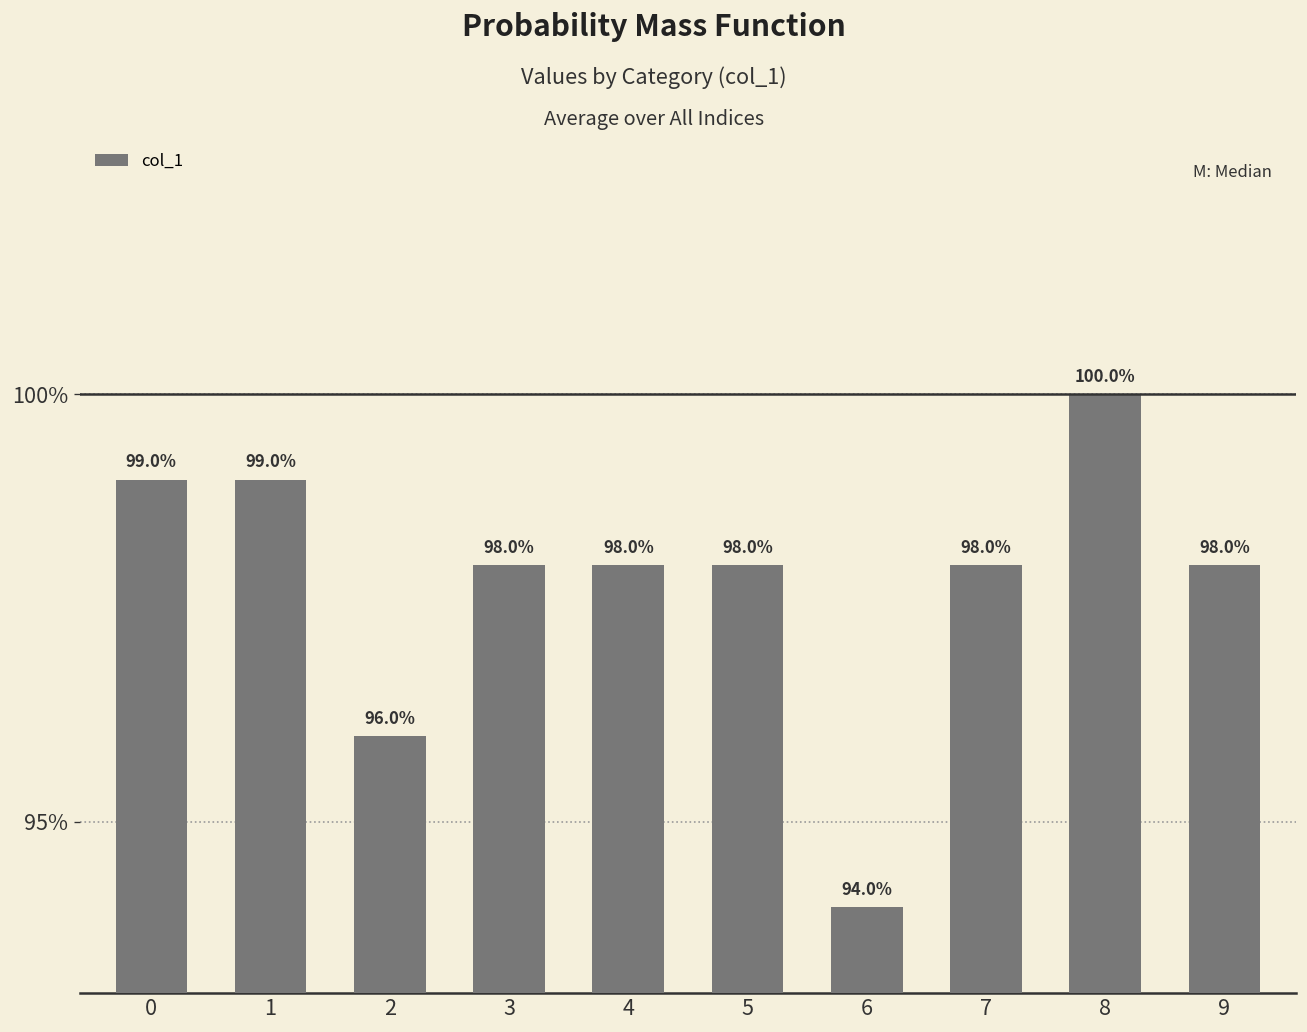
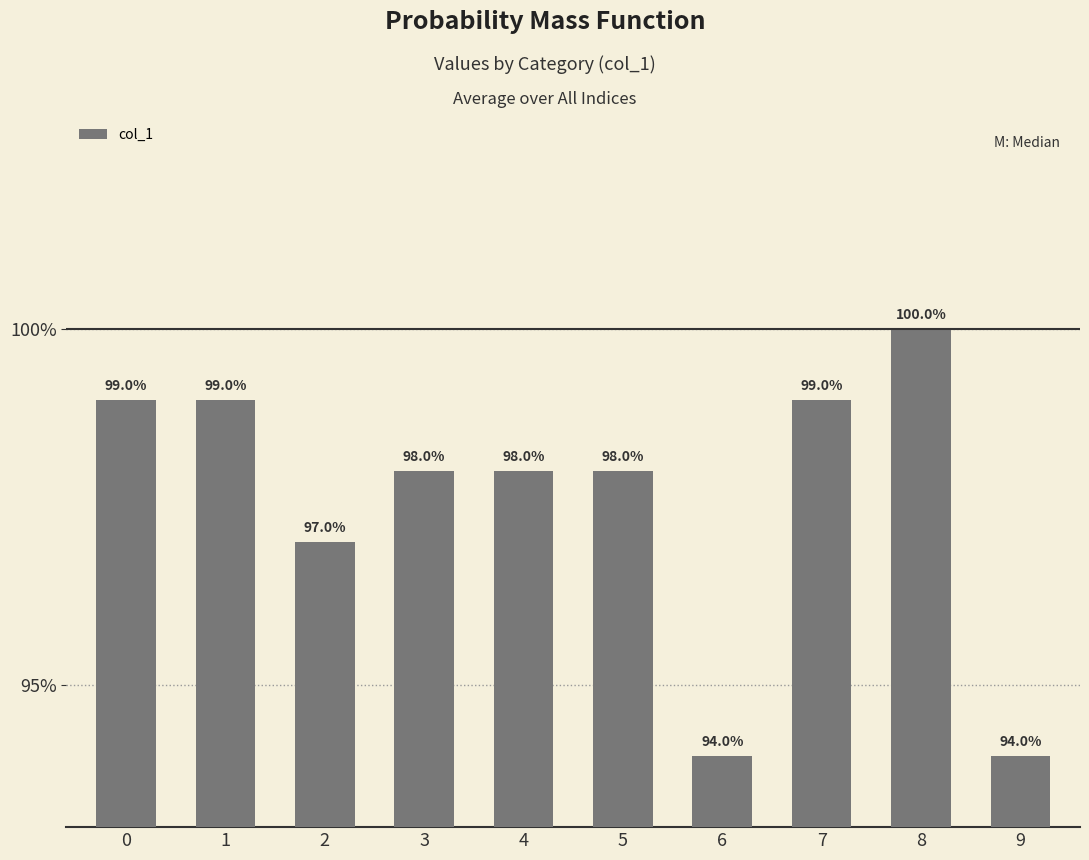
2: 96.0% -> 97.0%
7: 98.0% -> 99.0%
9: 98.0% -> 94.0%
